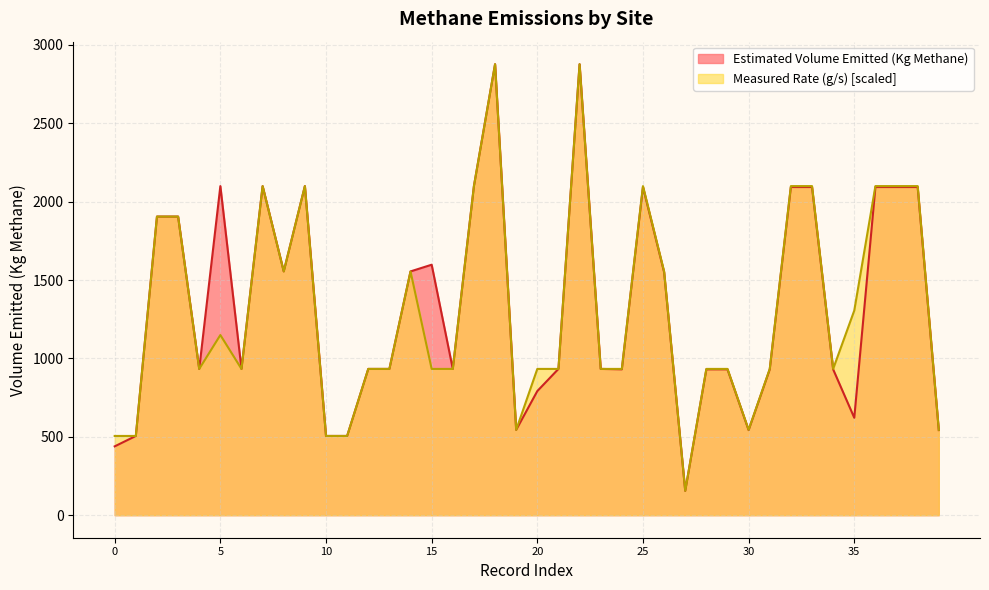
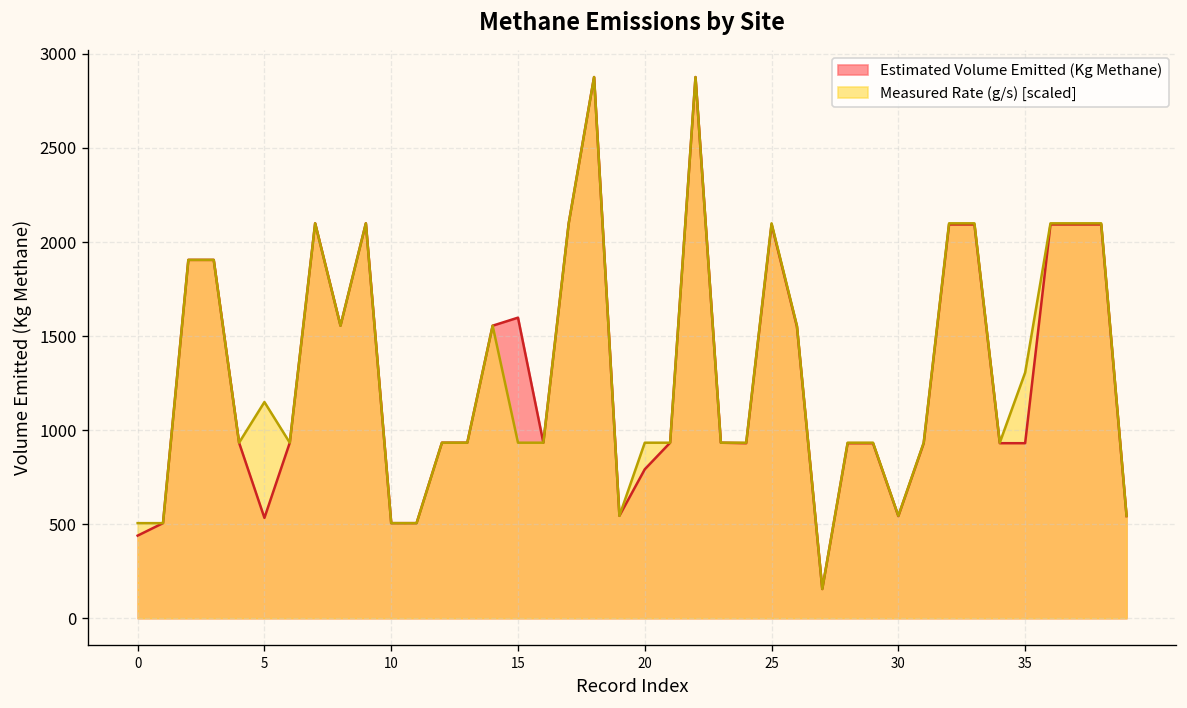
Estimated Volume Emitted (Kg Methane), 5: 2100 -> 530
Estimated Volume Emitted (Kg Methane), 35: 620 -> 930
